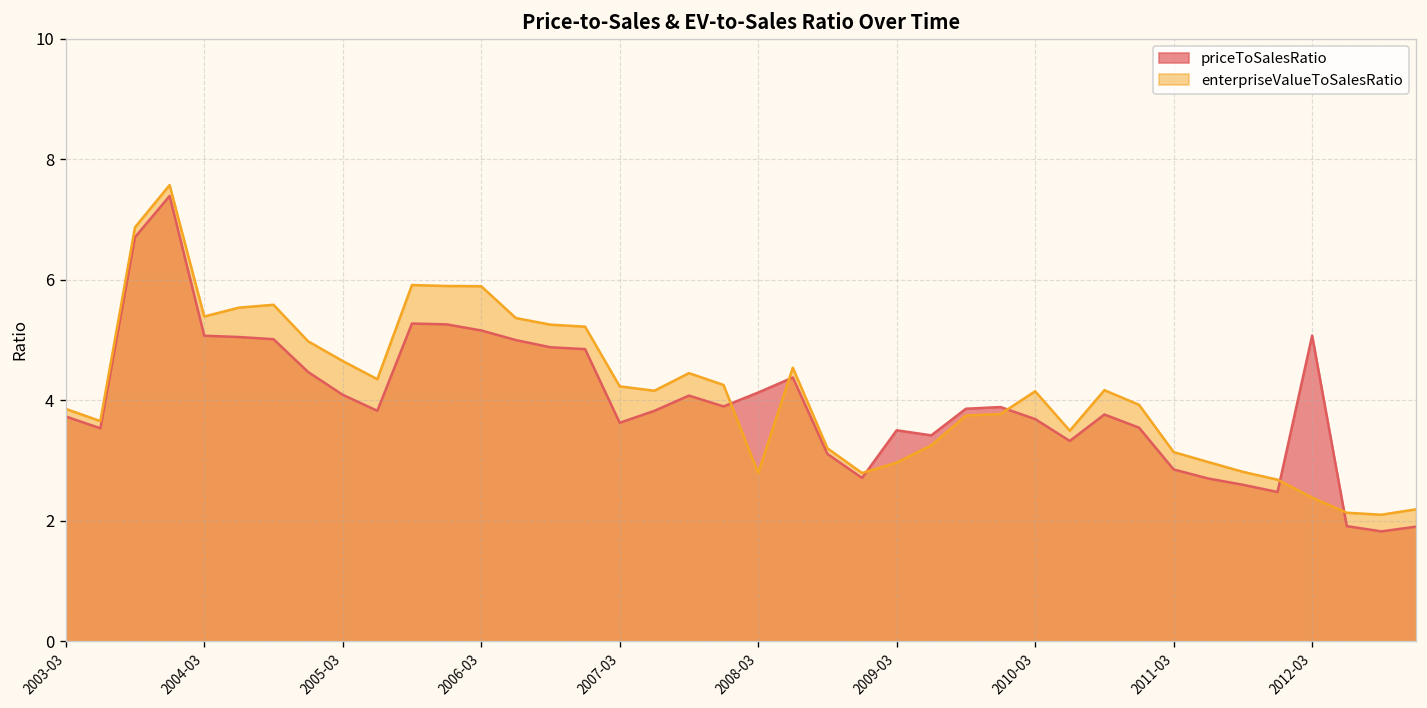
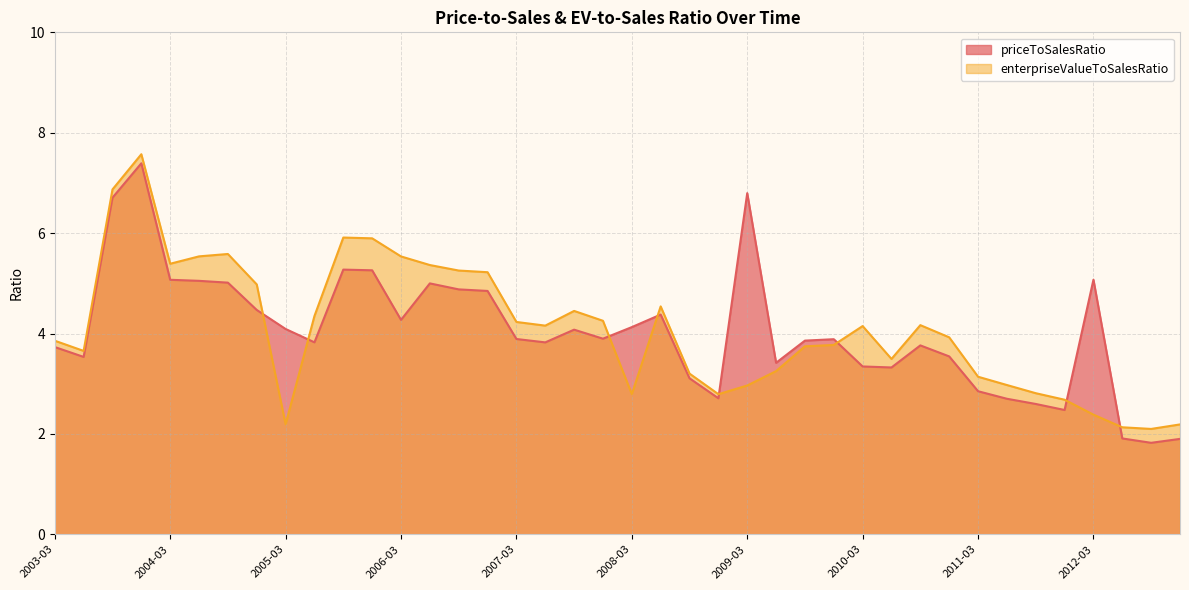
enterpriseValueToSalesRatio, 2005-03: 4.7 -> 2.2
priceToSalesRatio, 2006-03: 5.2 -> 4.3
enterpriseValueToSalesRatio, 2006-03: 5.9 -> 5.5
priceToSalesRatio, 2007-03: 3.6 -> 3.9
priceToSalesRatio, 2009-03: 3.5 -> 6.8
priceToSalesRatio, 2010-03: 3.7 -> 3.3
